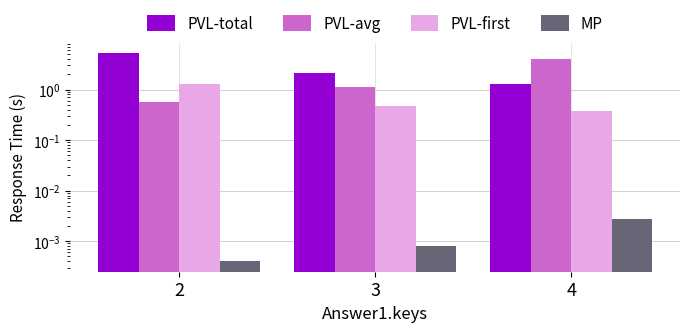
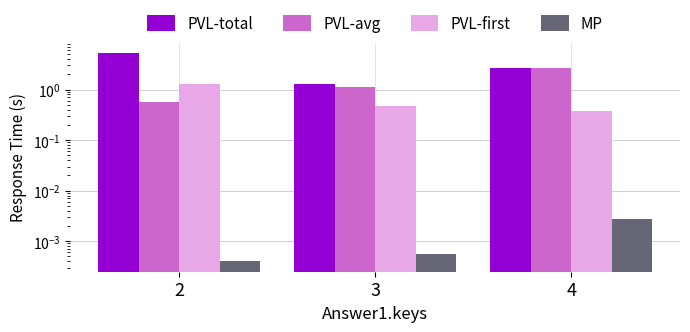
PVL-total, 3: 2.1 -> 1.3
MP, 3: 0.0008 -> 0.0006
PVL-total, 4: 1.3 -> 3
PVL-avg, 4: 4 -> 3
